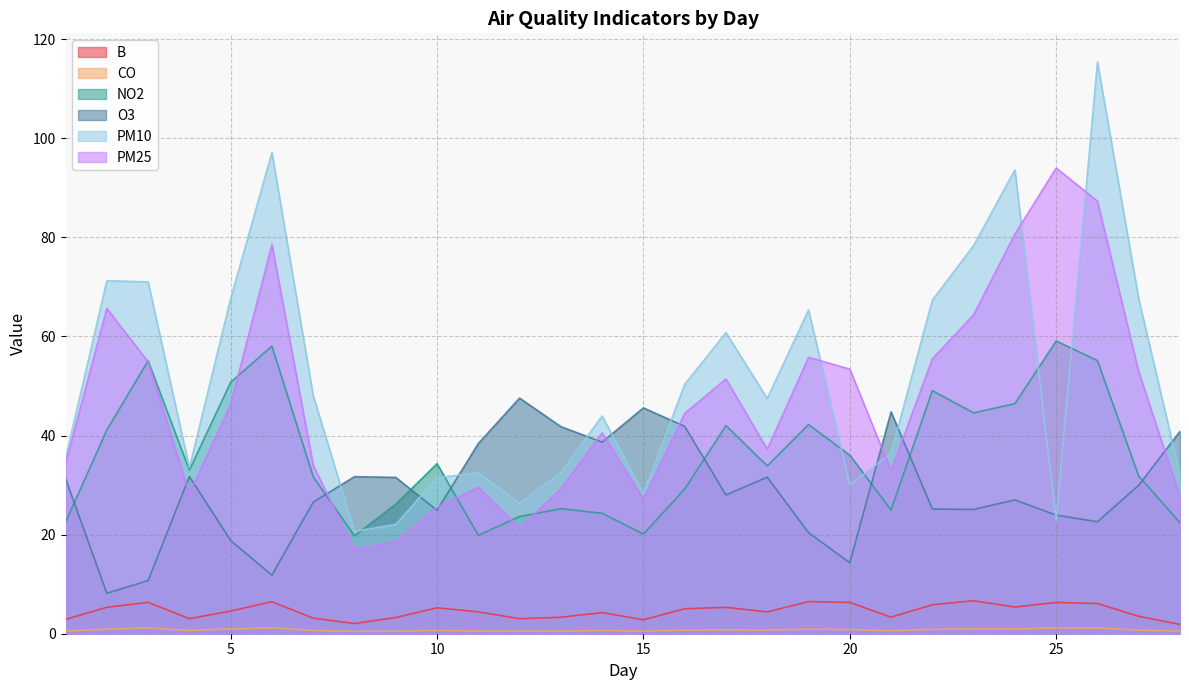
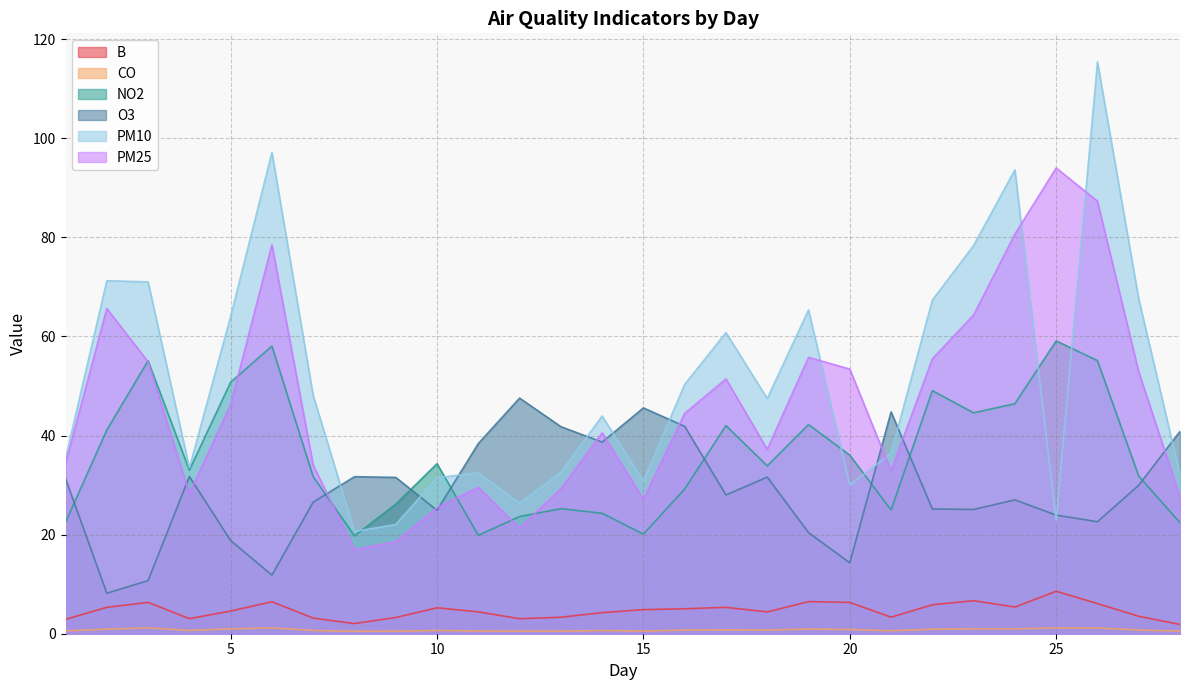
PM10, 5: 68 -> 64
B, 15: 3 -> 5
PM10, 15: 28 -> 31
B, 25: 6 -> 9
